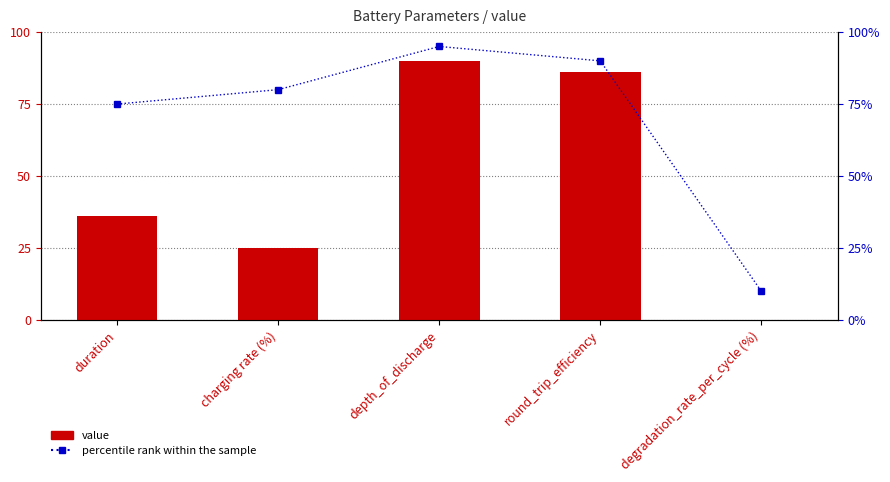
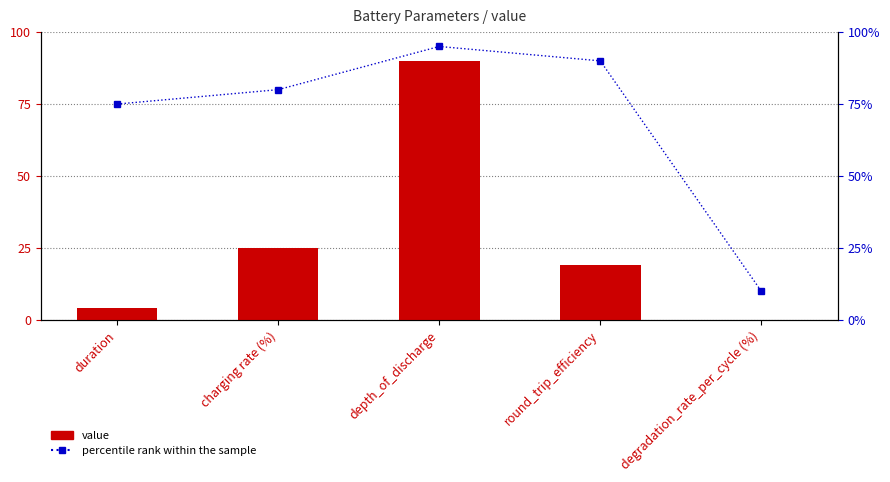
value, duration: 36 -> 4
value, round_trip_efficiency: 86 -> 19
